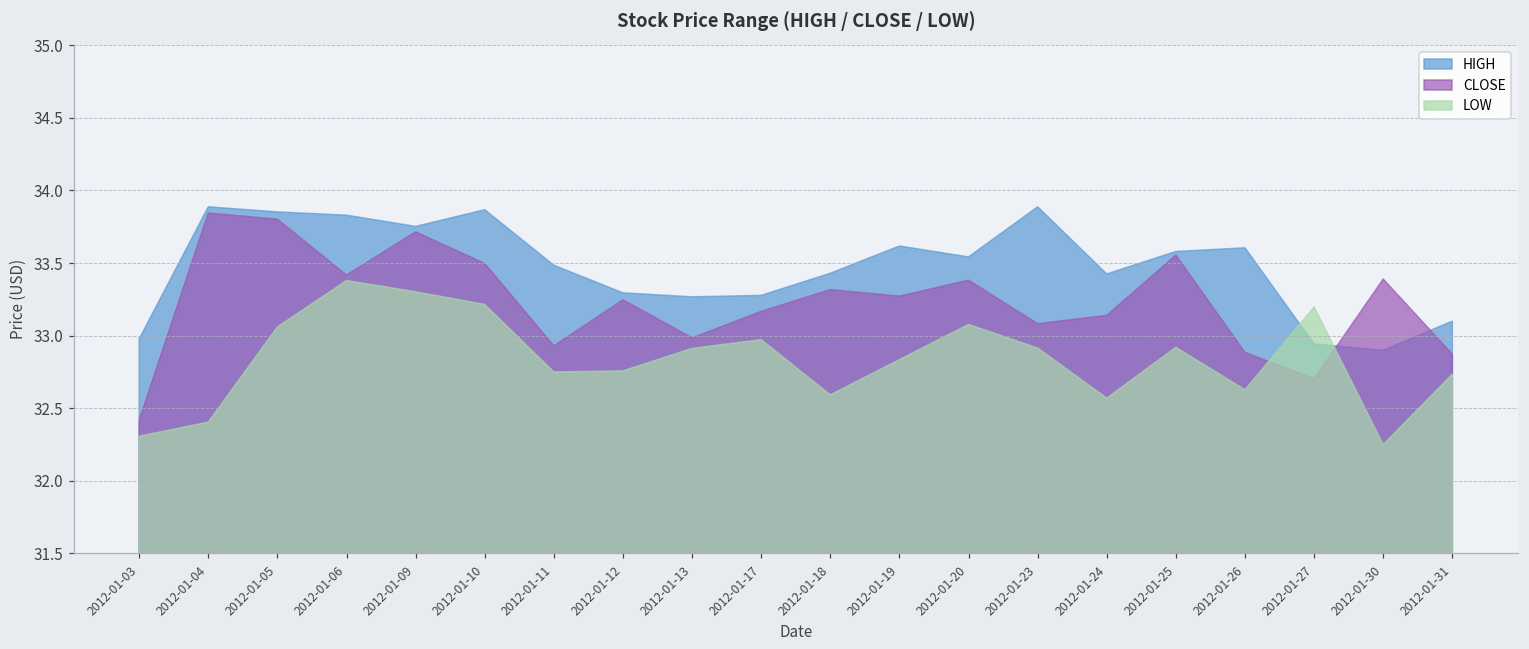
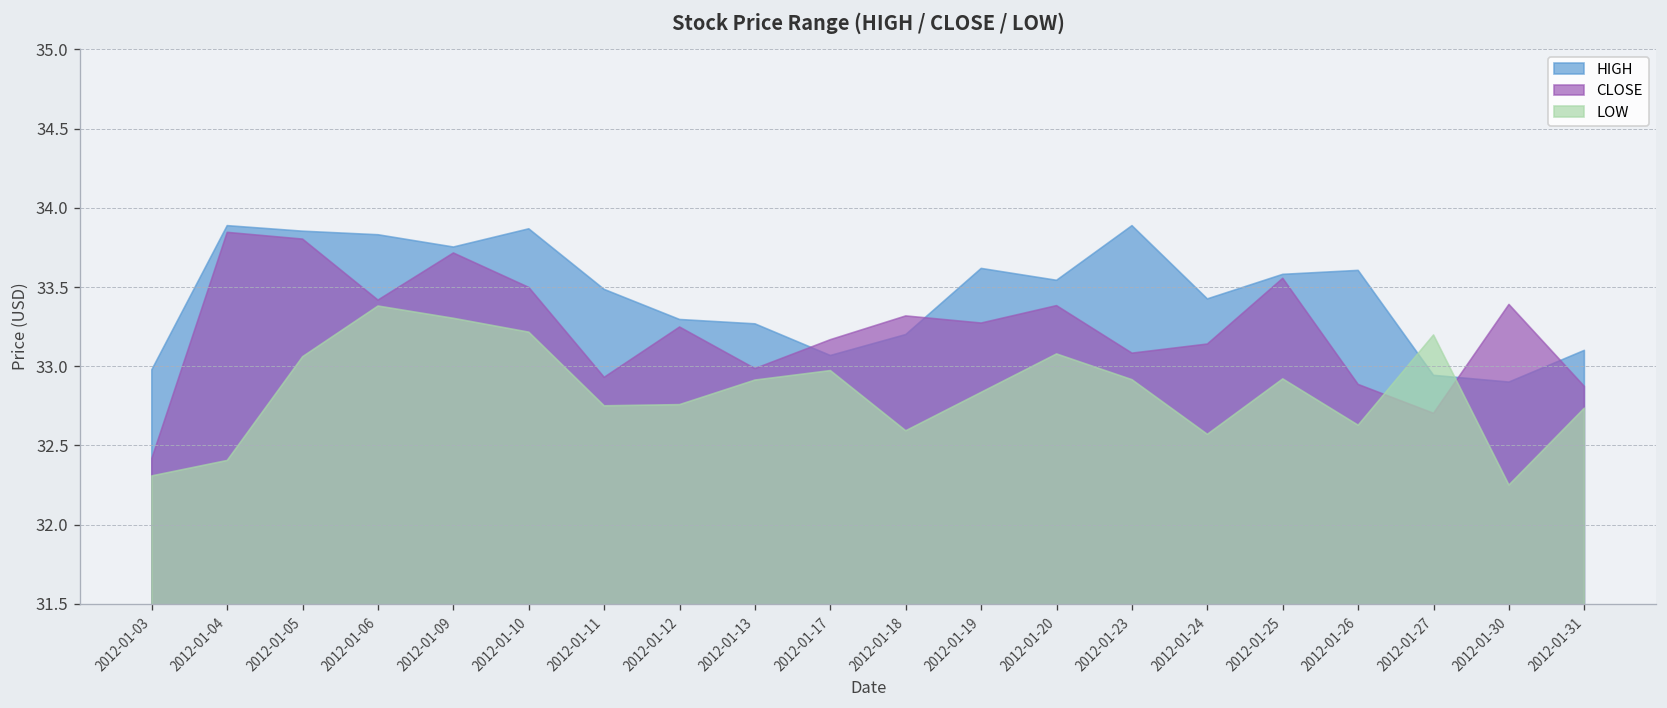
HIGH, 2012-01-17: 33.28 -> 33.07
HIGH, 2012-01-18: 33.43 -> 33.20
